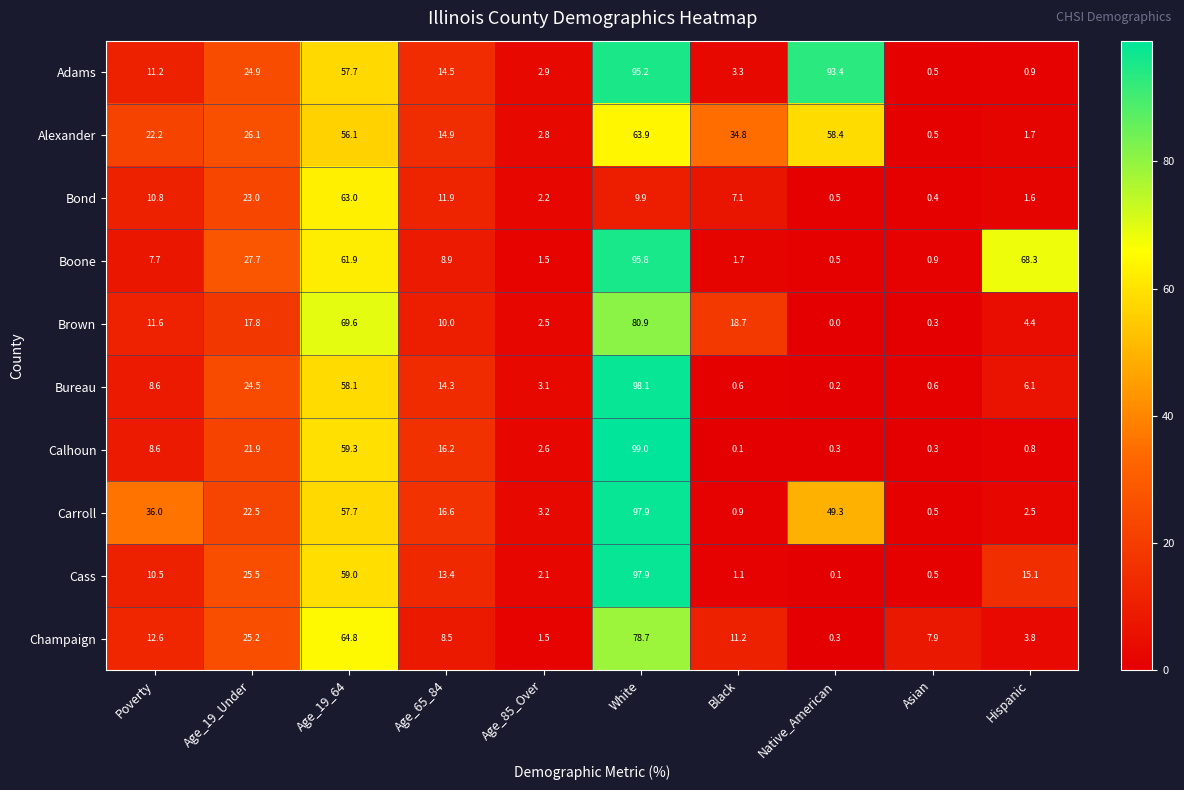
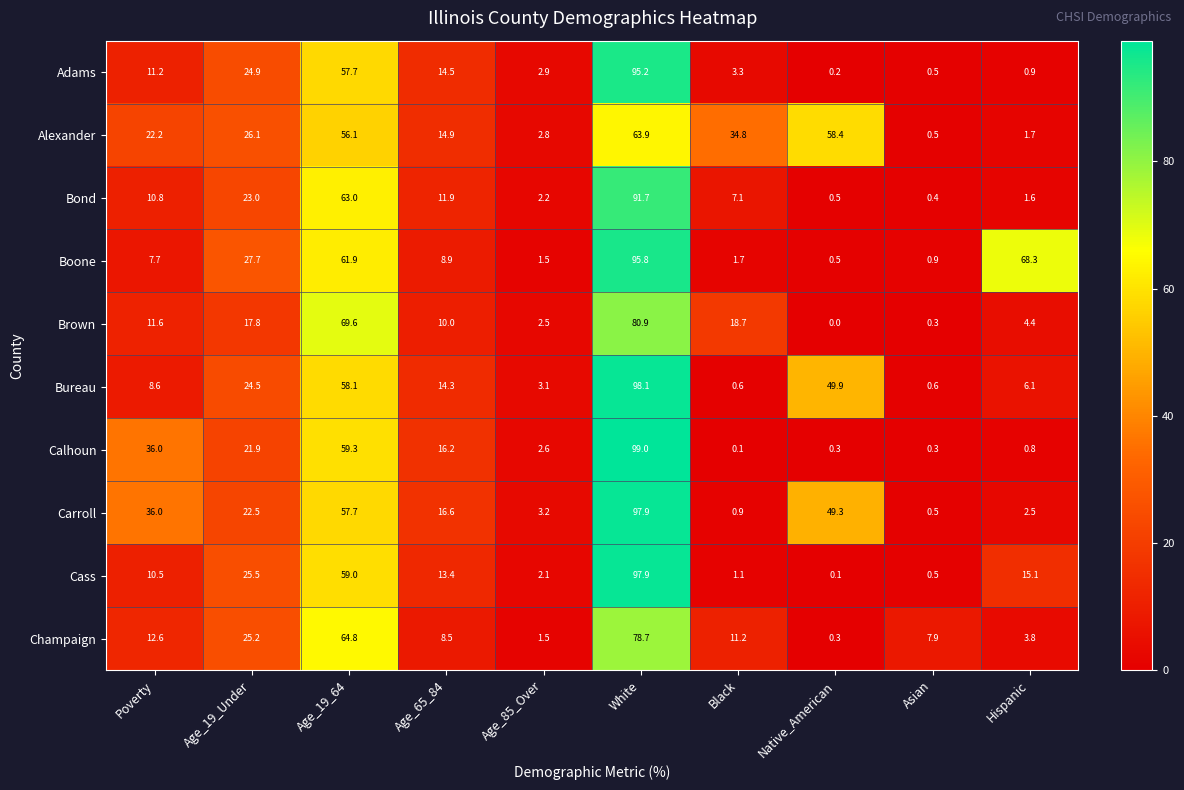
Adams, Native_American: 93.4 -> 0.2
Bond, White: 9.9 -> 91.7
Bureau, Native_American: 0.2 -> 49.9
Calhoun, Poverty: 8.6 -> 36.0
